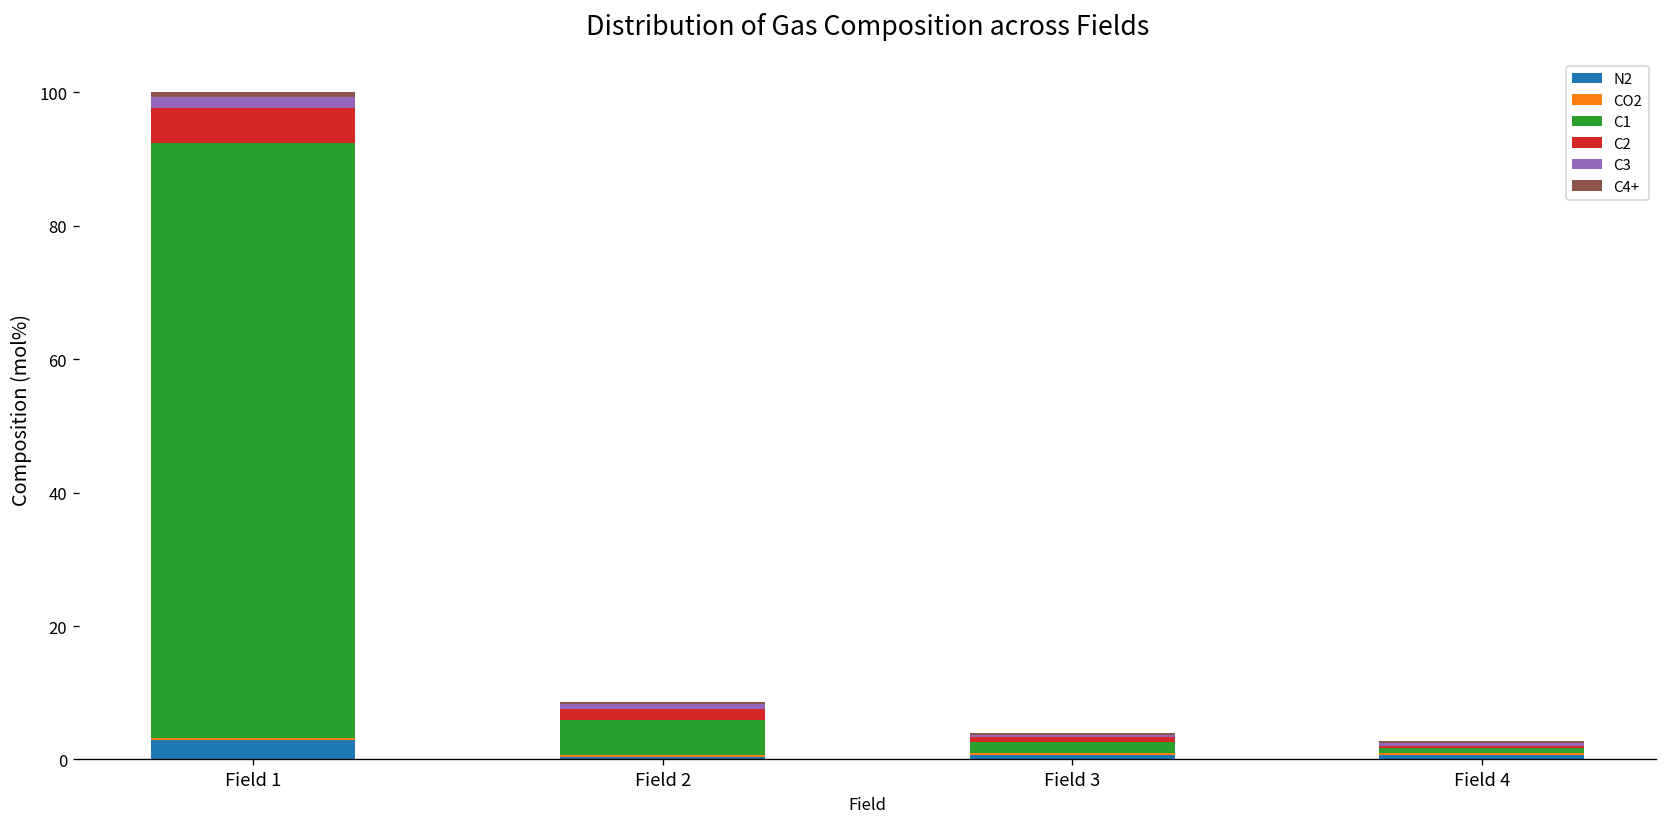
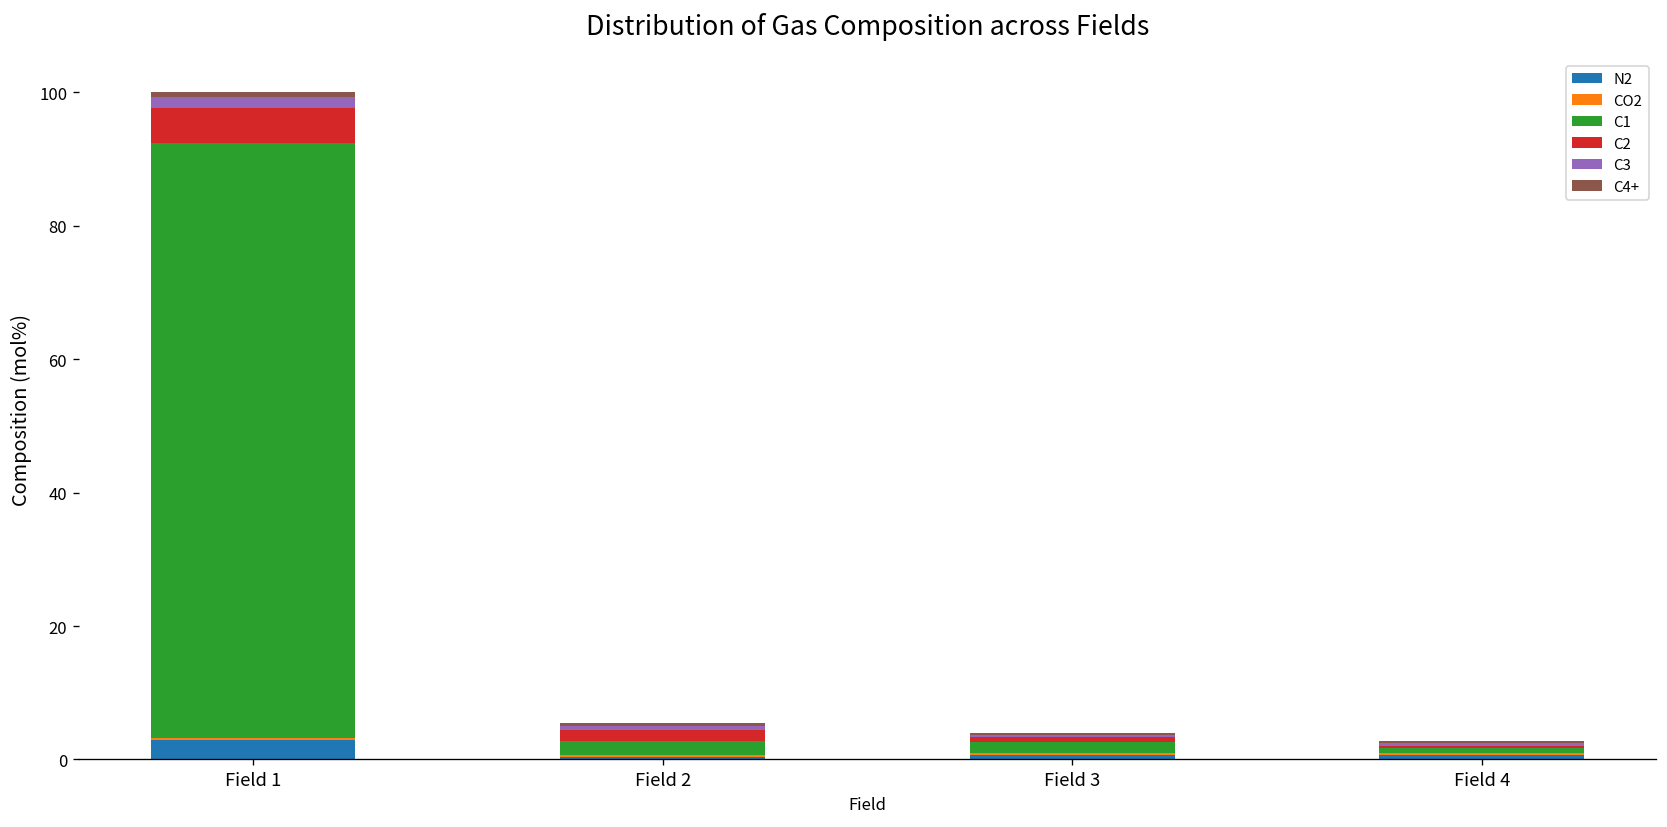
C1, Field 2: 5 -> 2
